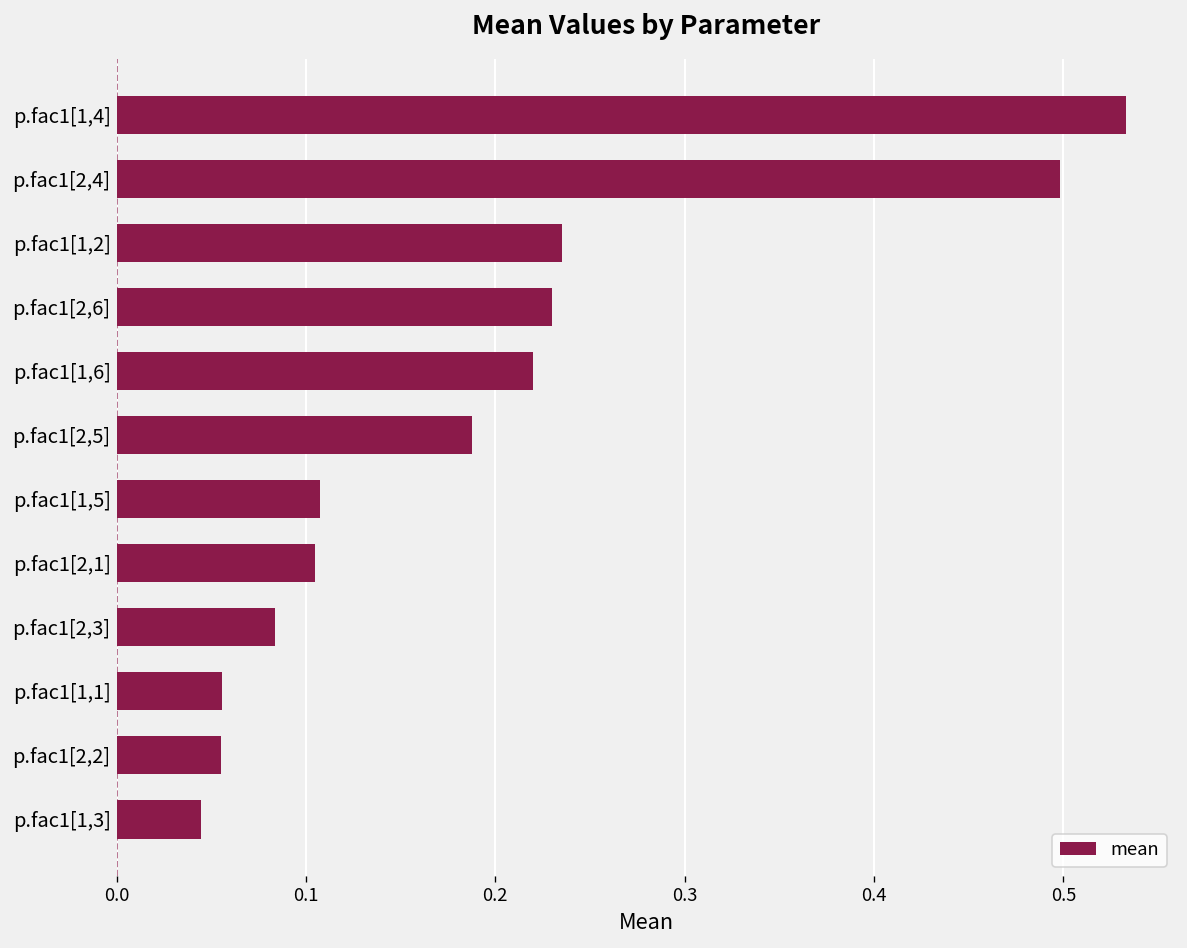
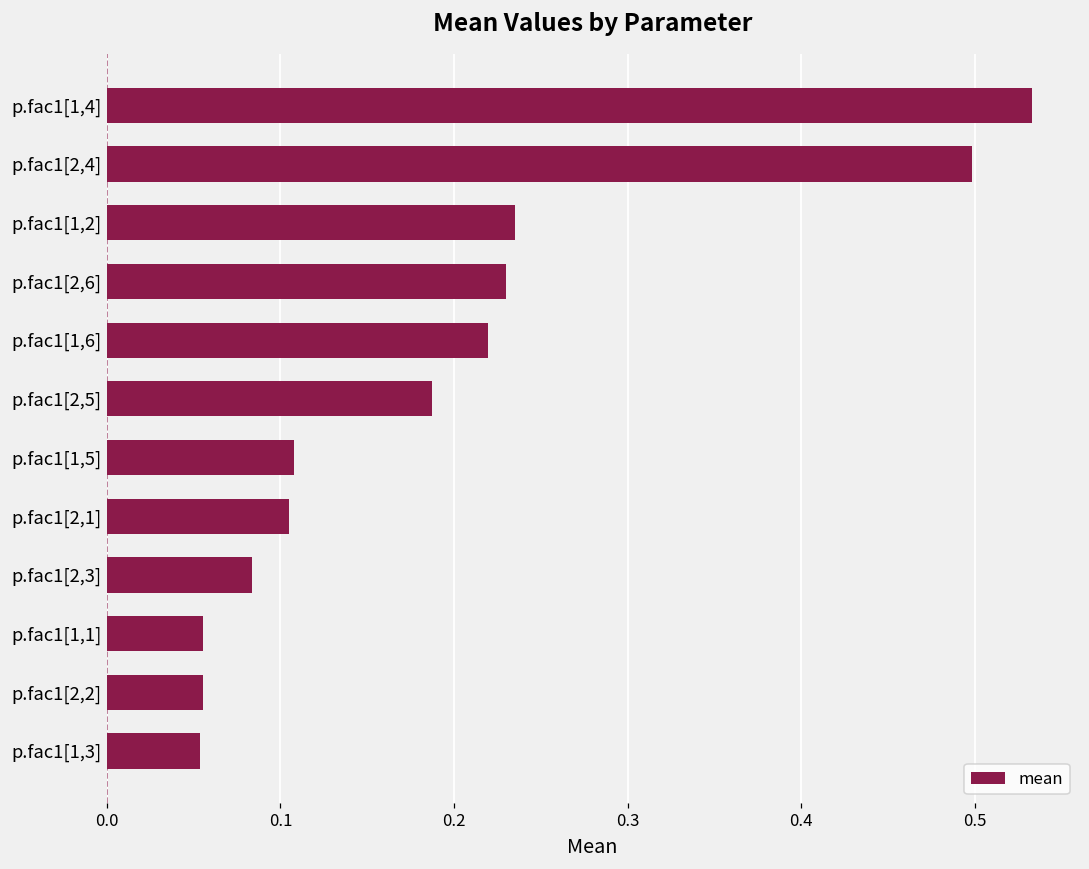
p.fac1[1,3]: 0.044 -> 0.054
